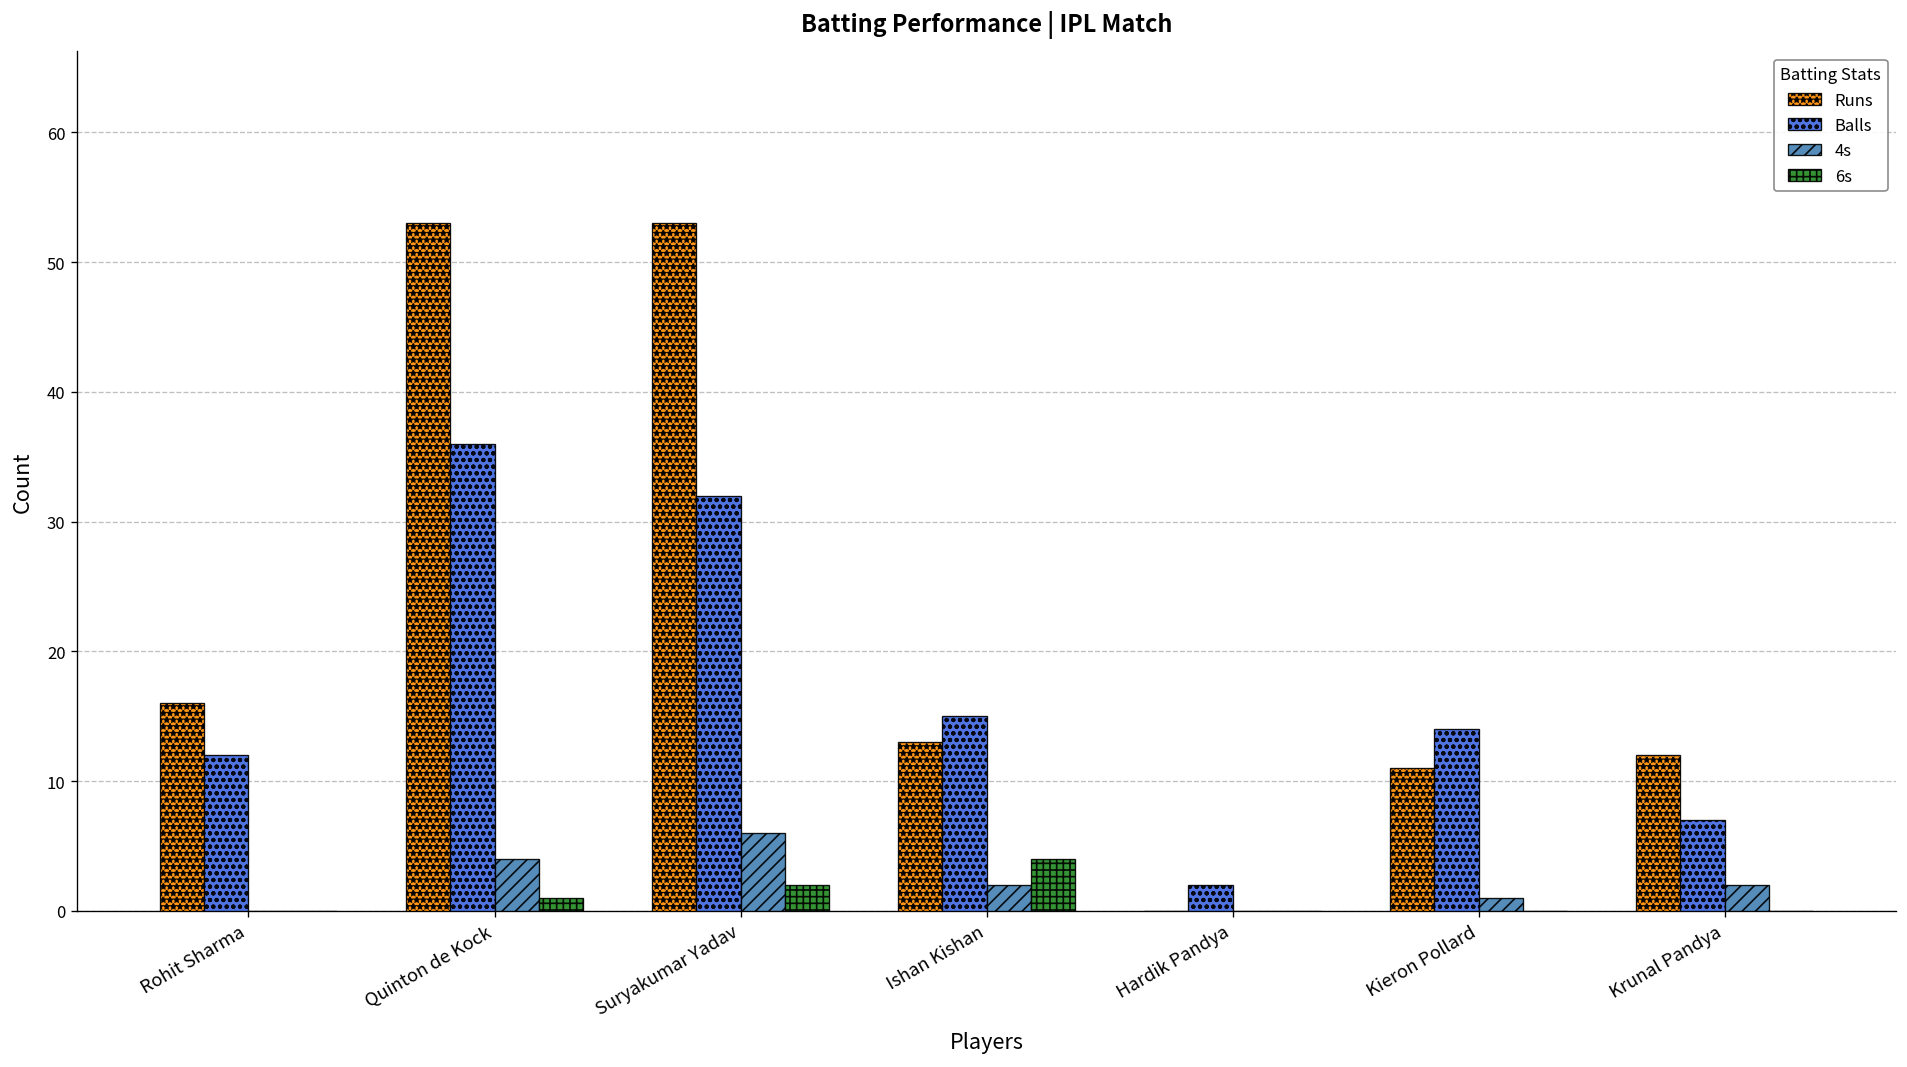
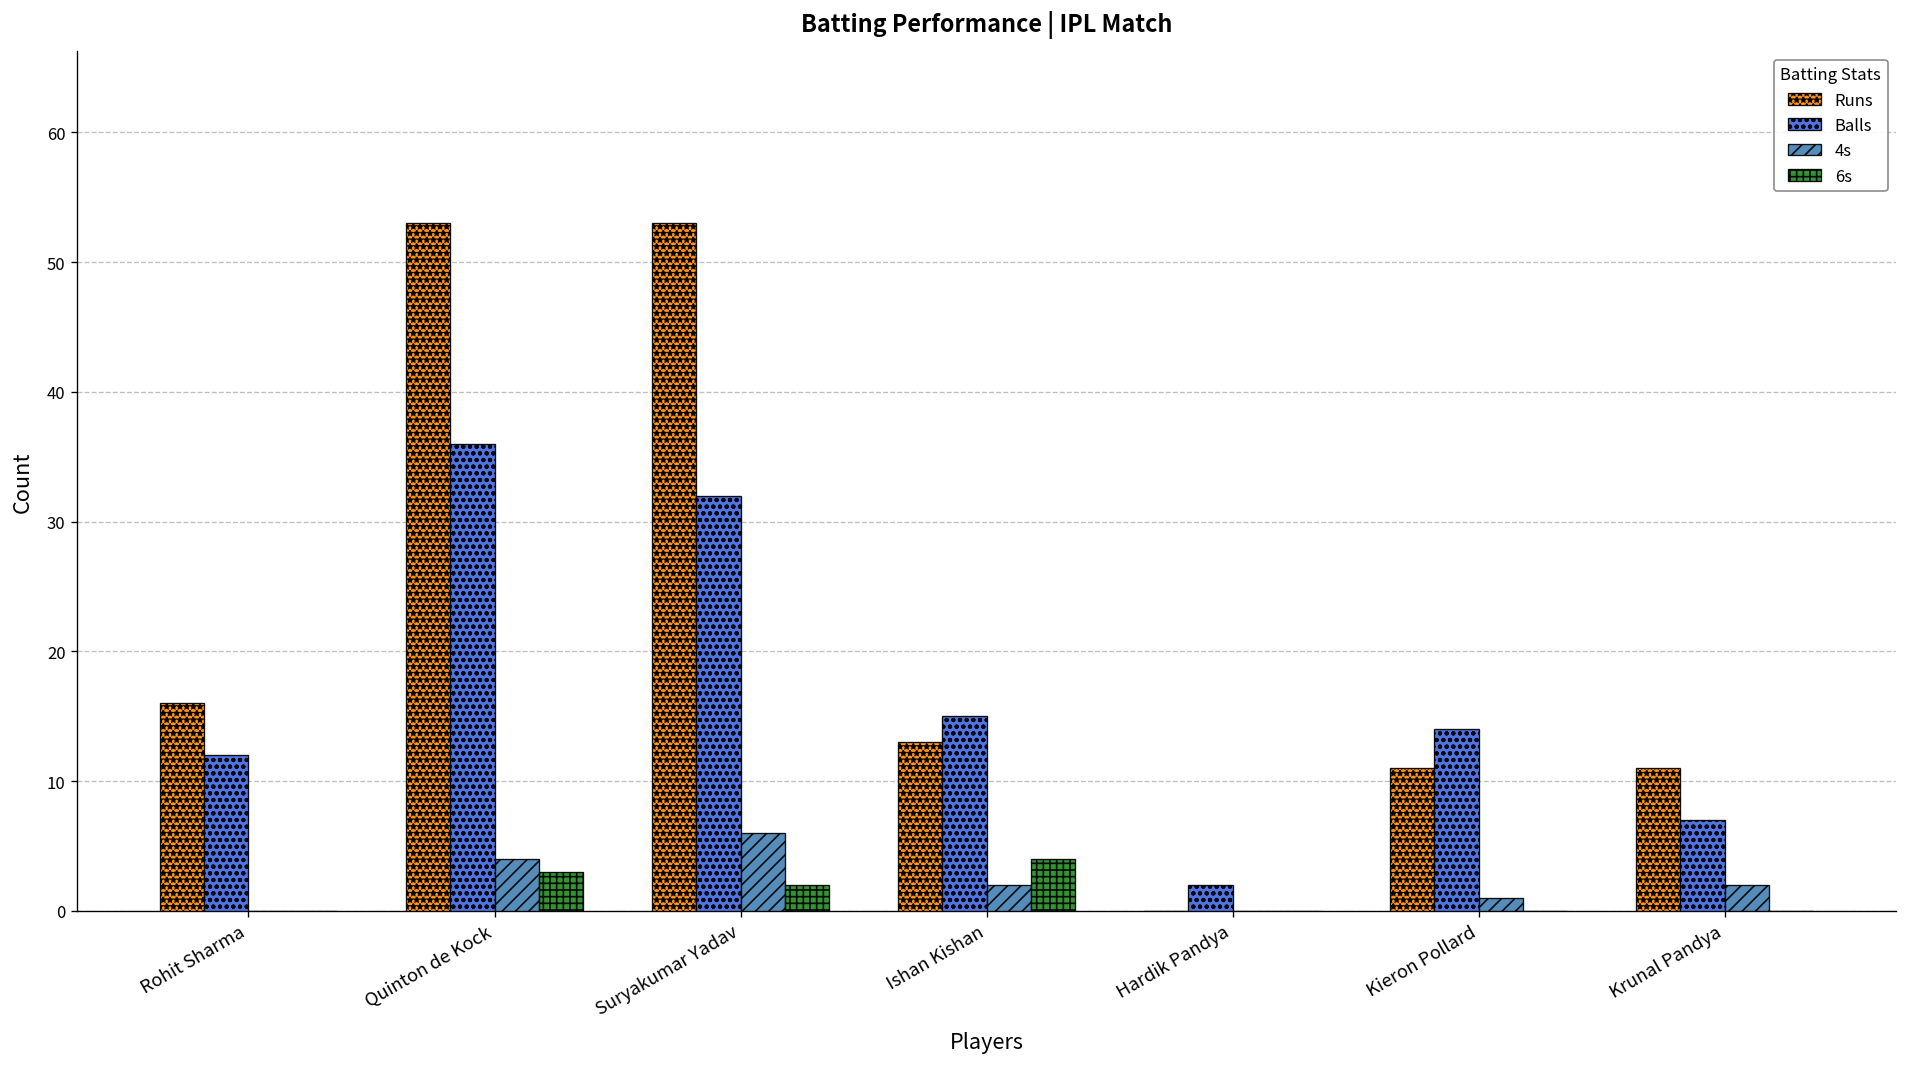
6s, Quinton de Kock: 1 -> 3
Runs, Krunal Pandya: 12 -> 11
